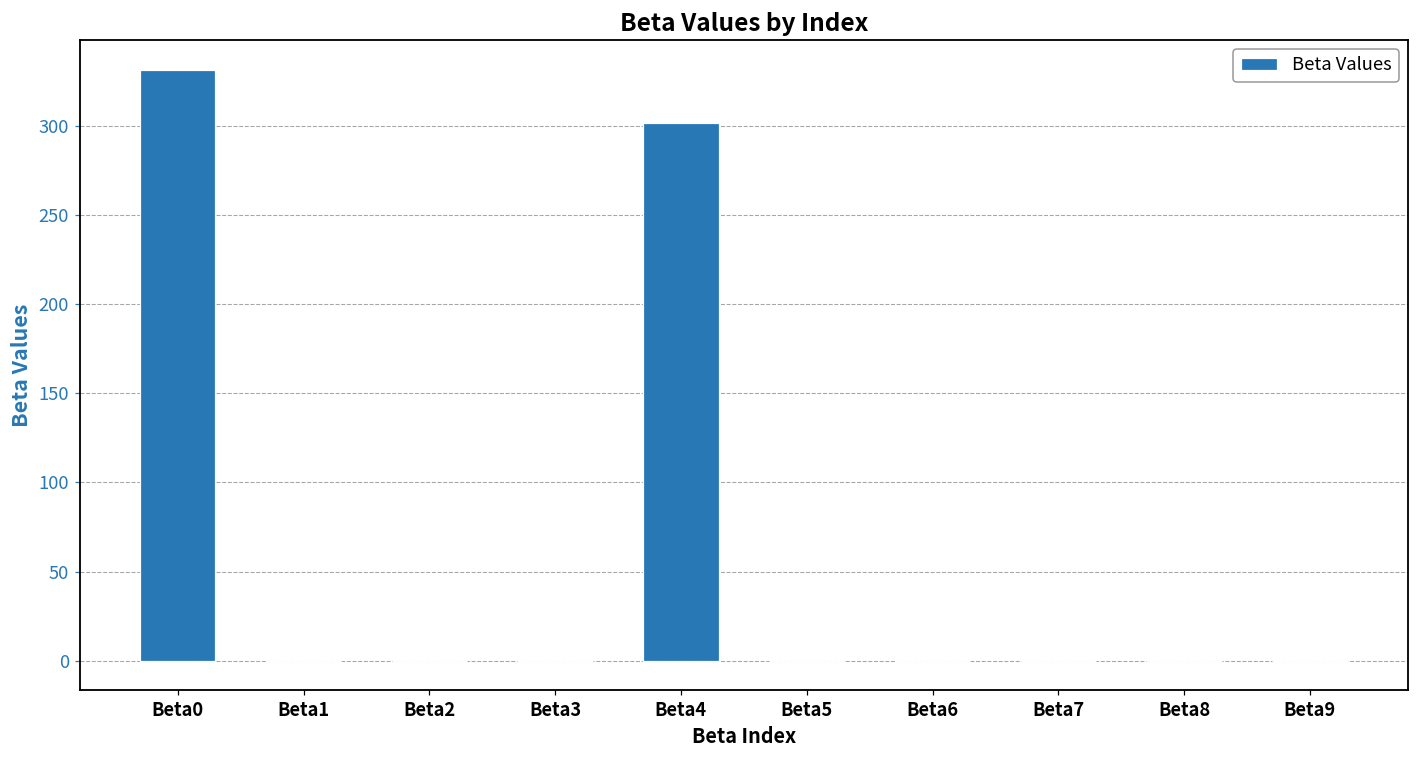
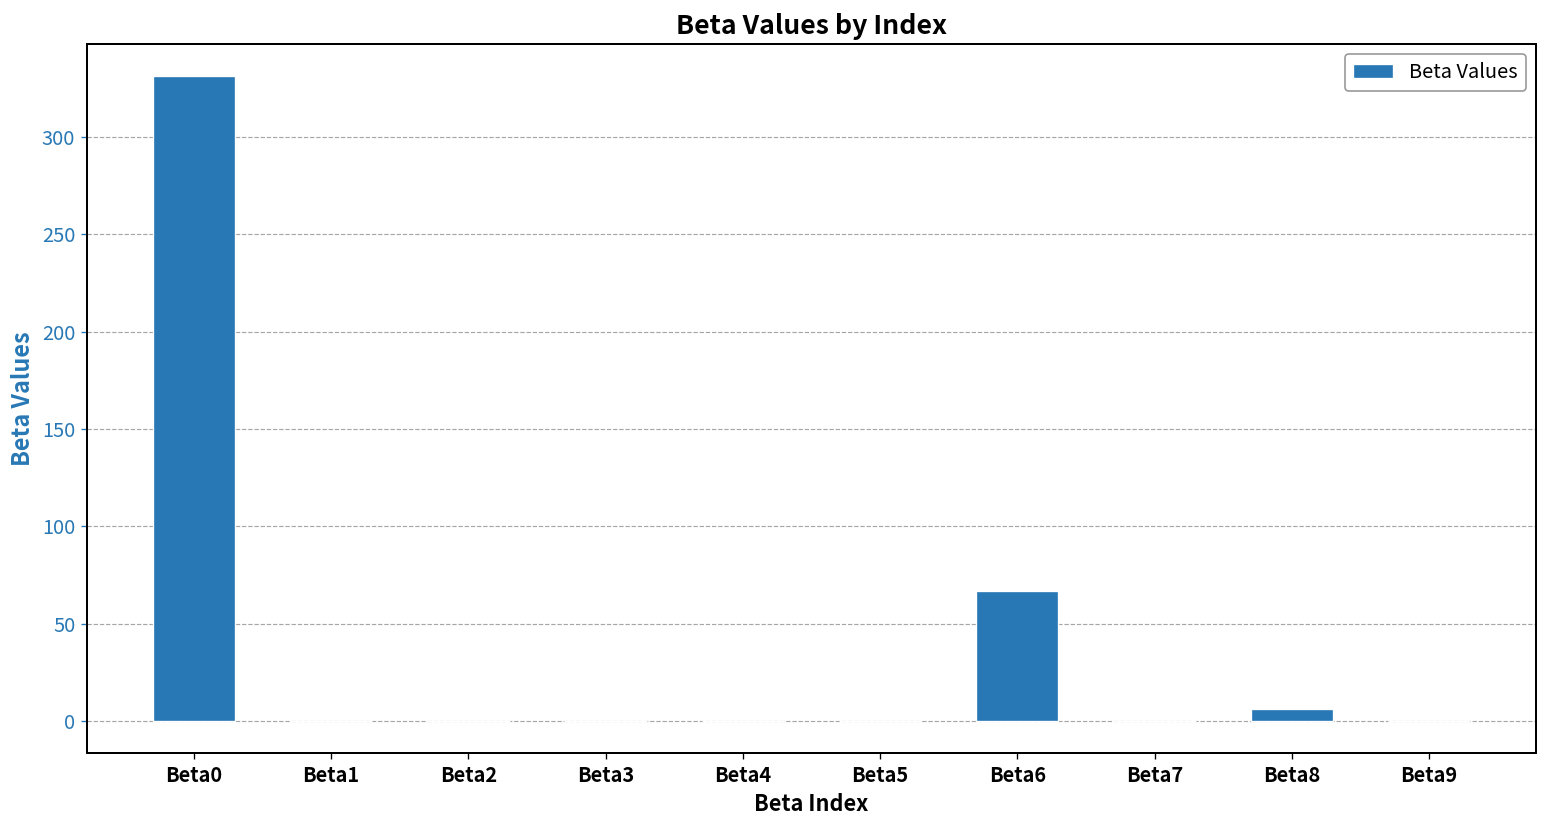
Beta4: 302 -> 0
Beta6: 0 -> 67
Beta8: 0 -> 6
